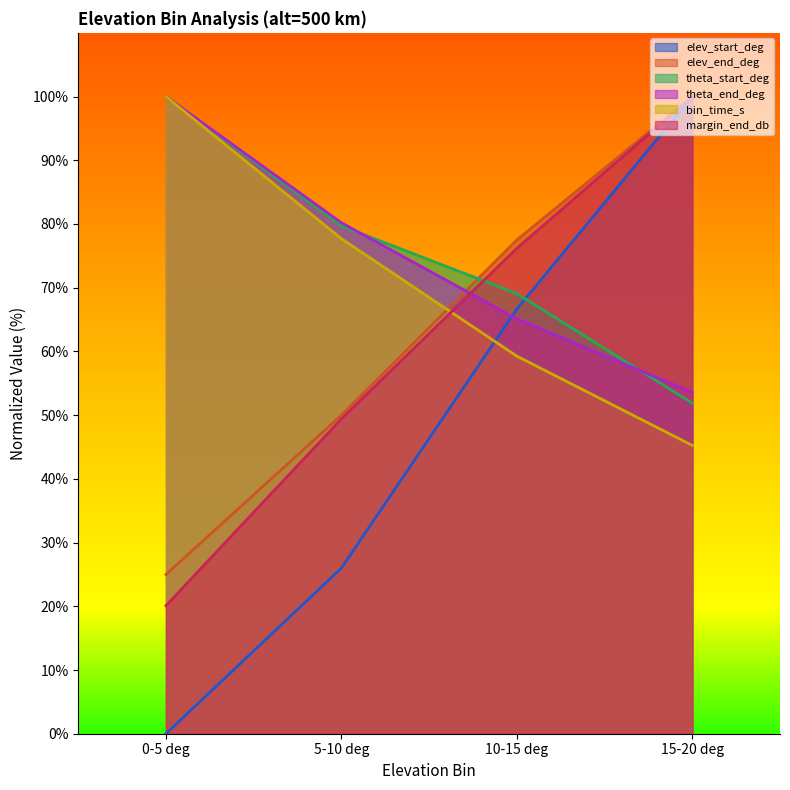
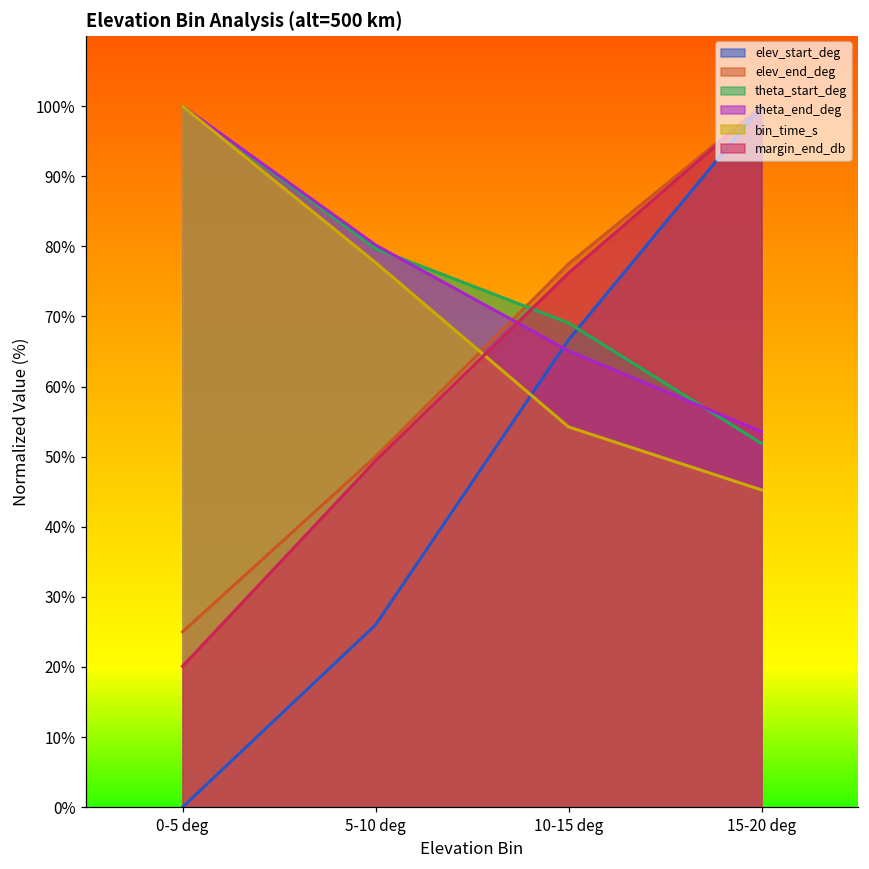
bin_time_s, 10-15 deg: 59% -> 54%
